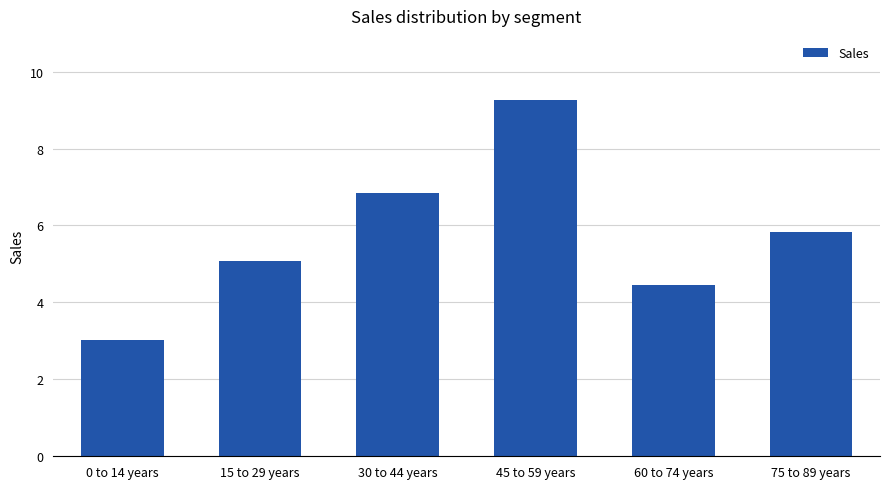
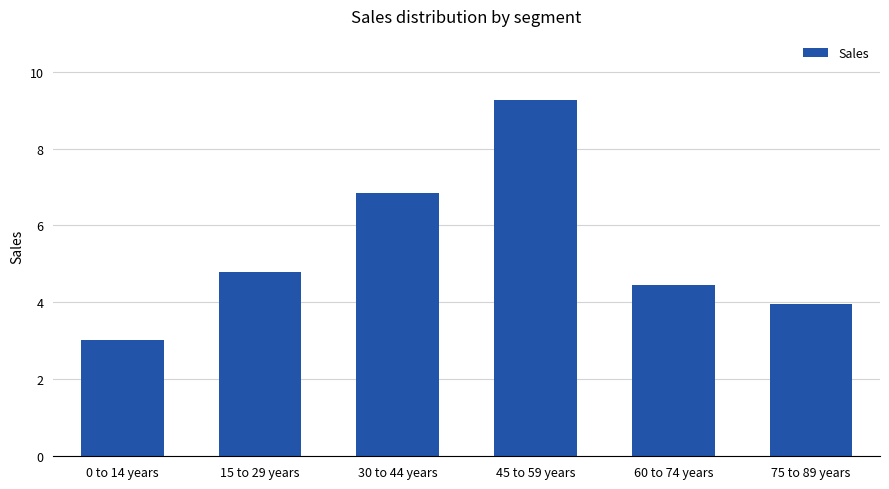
15 to 29 years: 5.1 -> 4.8
75 to 89 years: 5.8 -> 3.9
